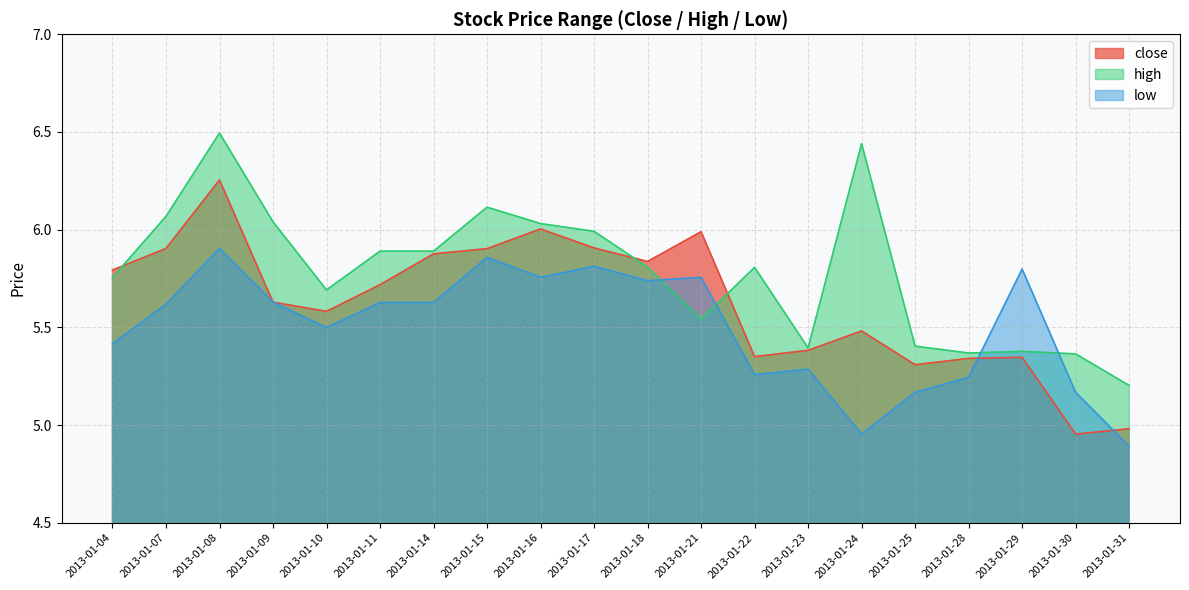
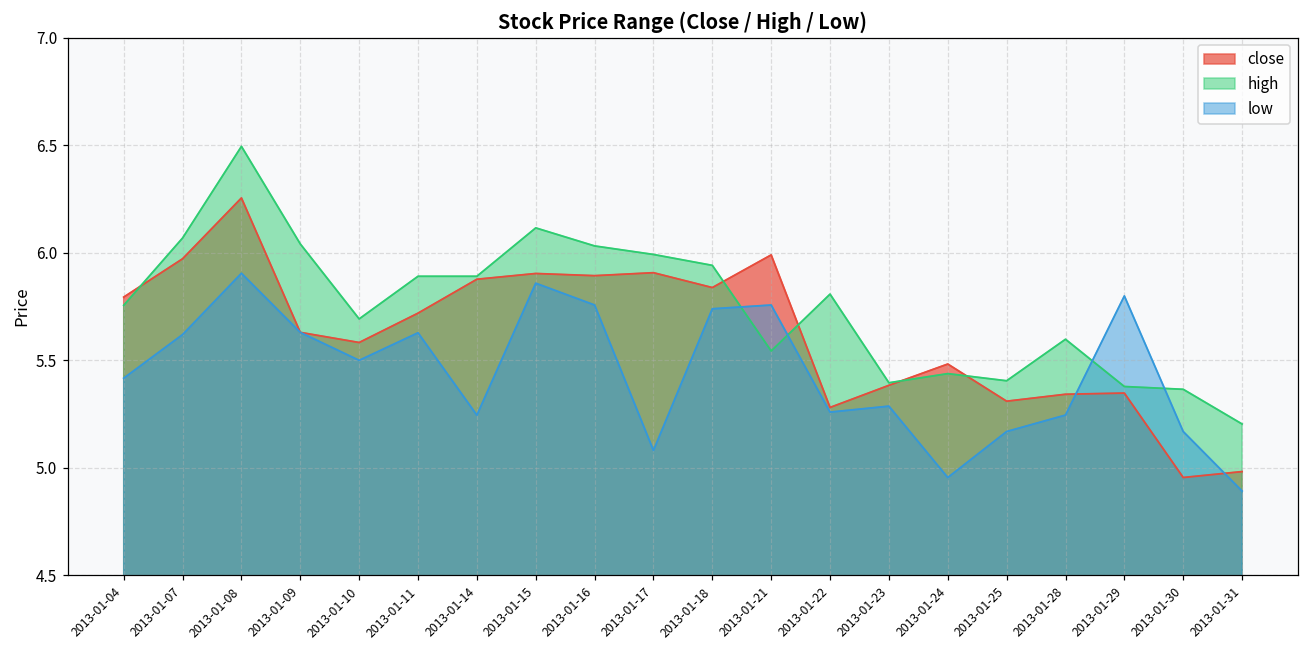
close, 2013-01-07: 5.90 -> 5.97
low, 2013-01-14: 5.63 -> 5.24
close, 2013-01-16: 6.00 -> 5.89
low, 2013-01-17: 5.81 -> 5.08
high, 2013-01-18: 5.81 -> 5.94
close, 2013-01-22: 5.35 -> 5.28
high, 2013-01-24: 6.44 -> 5.44
high, 2013-01-28: 5.37 -> 5.60
